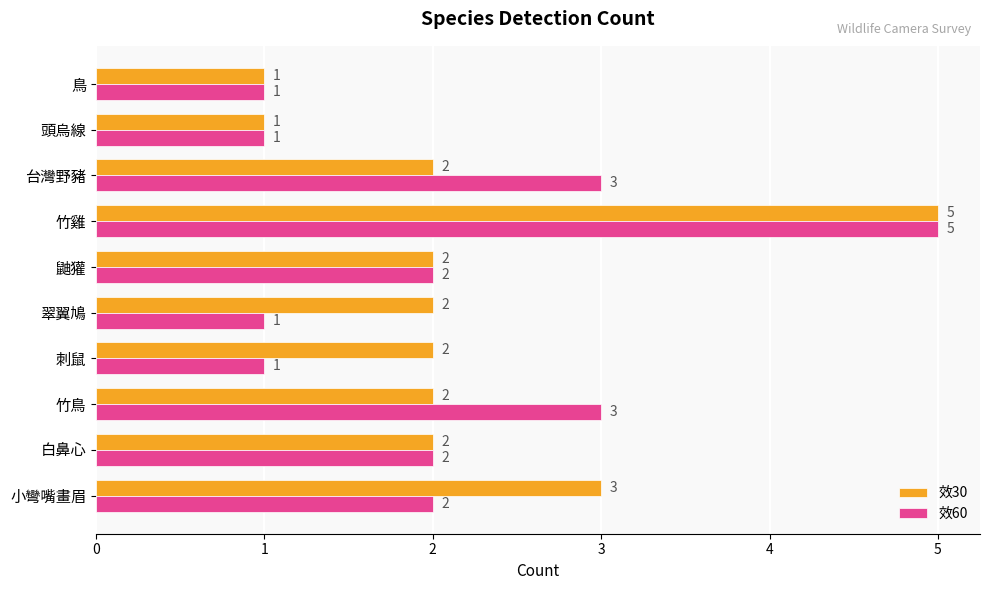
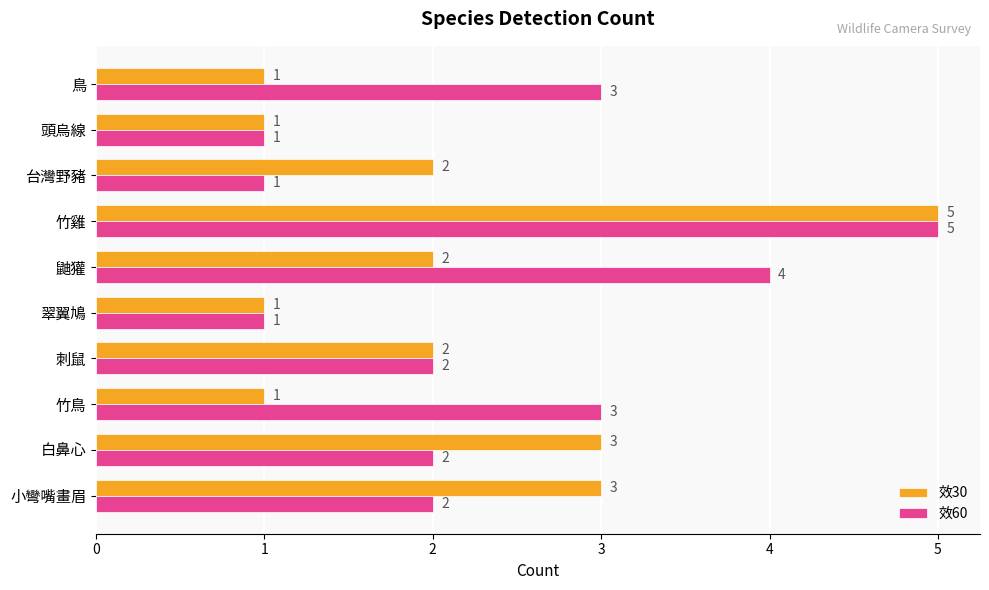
效60, 鳥: 1 -> 3
效60, 台灣野豬: 3 -> 1
效60, 鼬獾: 2 -> 4
效30, 翠翼鳩: 2 -> 1
效60, 刺鼠: 1 -> 2
效30, 竹鳥: 2 -> 1
效30, 白鼻心: 2 -> 3
